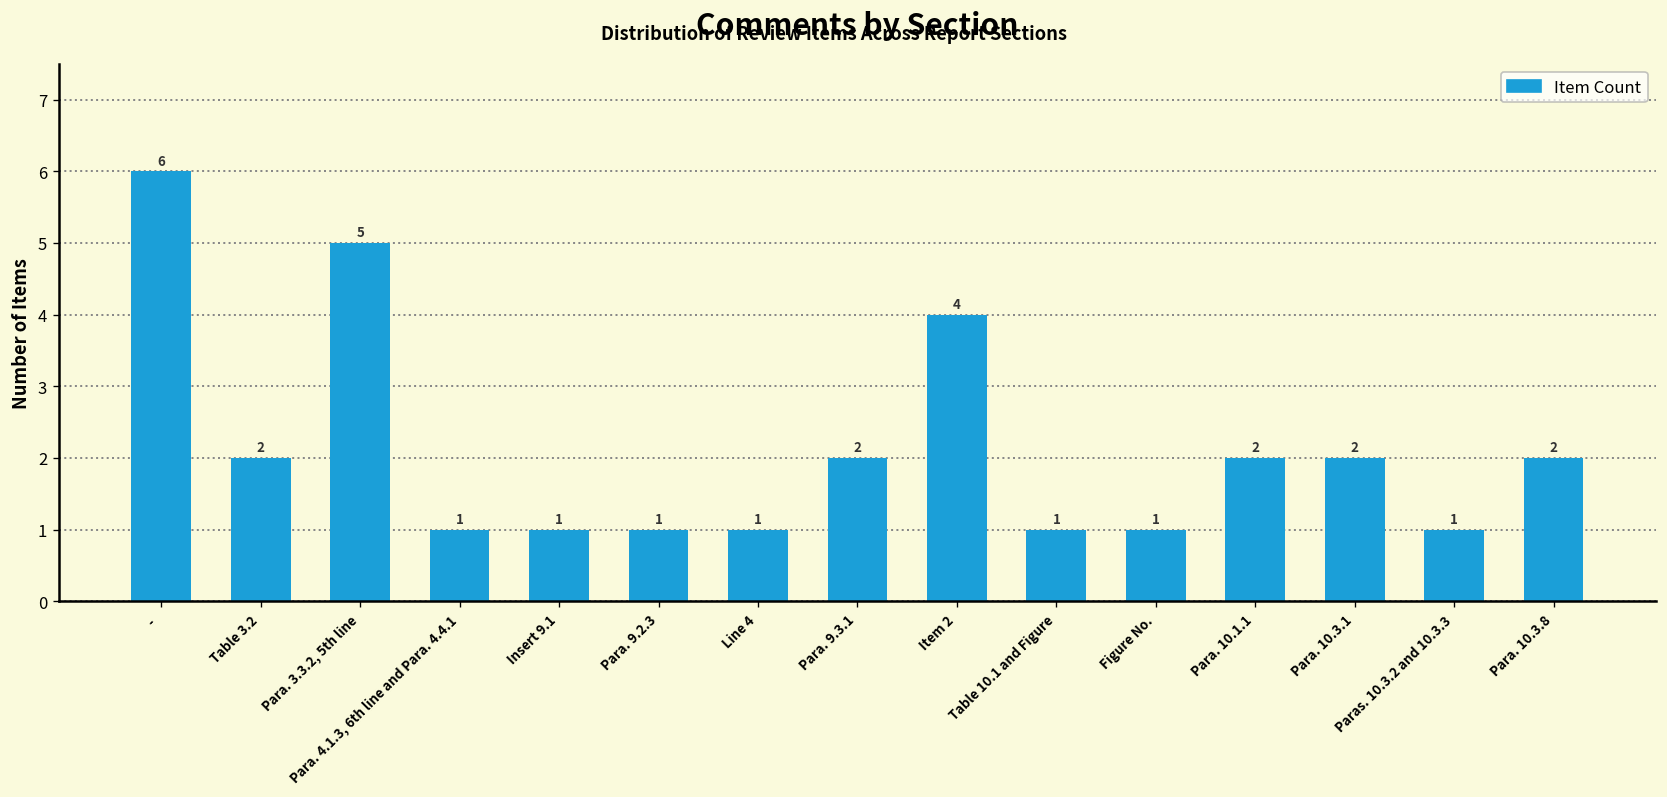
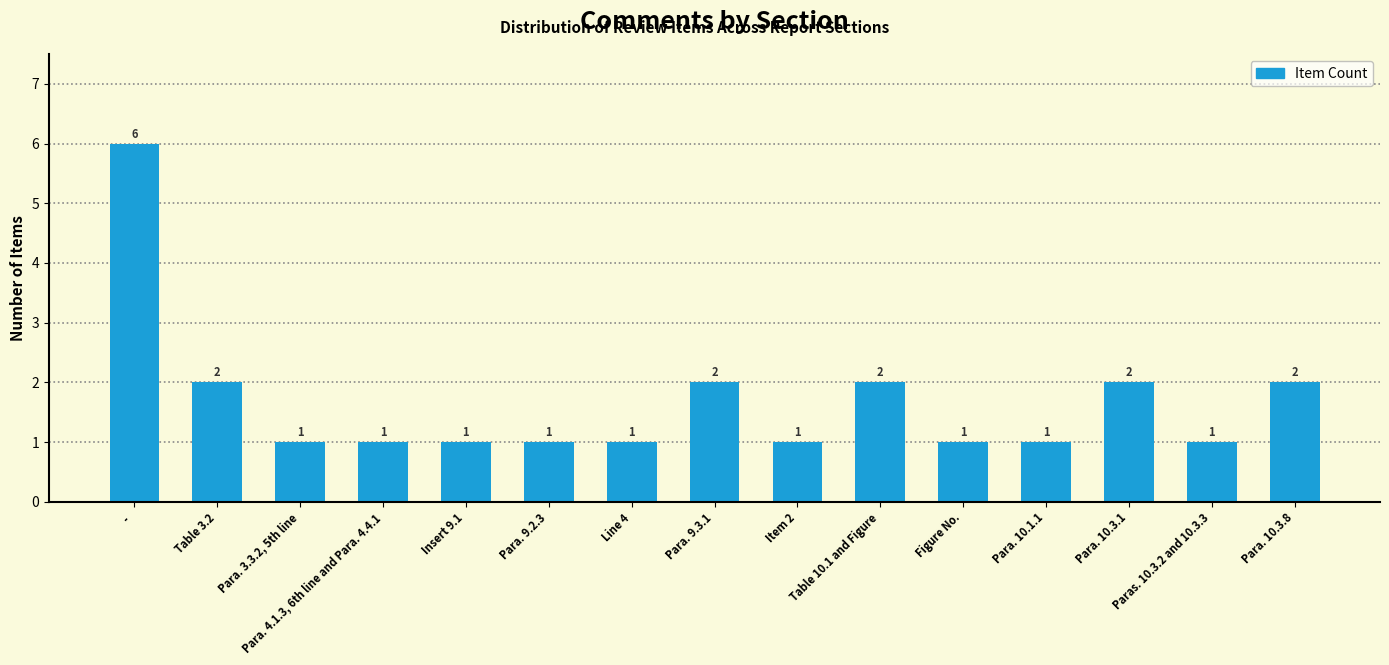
Para. 3.3.2, 5th line: 5 -> 1
Item 2: 4 -> 1
Table 10.1 and Figure: 1 -> 2
Para. 10.1.1: 2 -> 1
